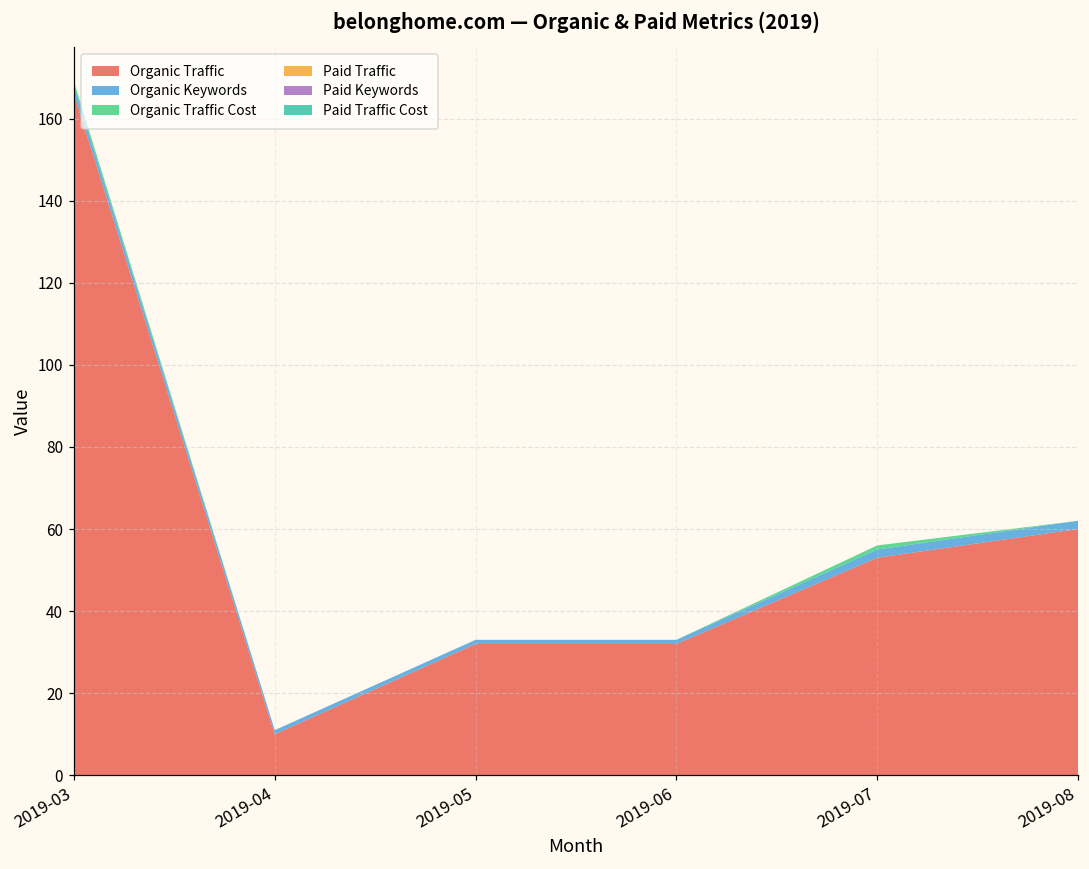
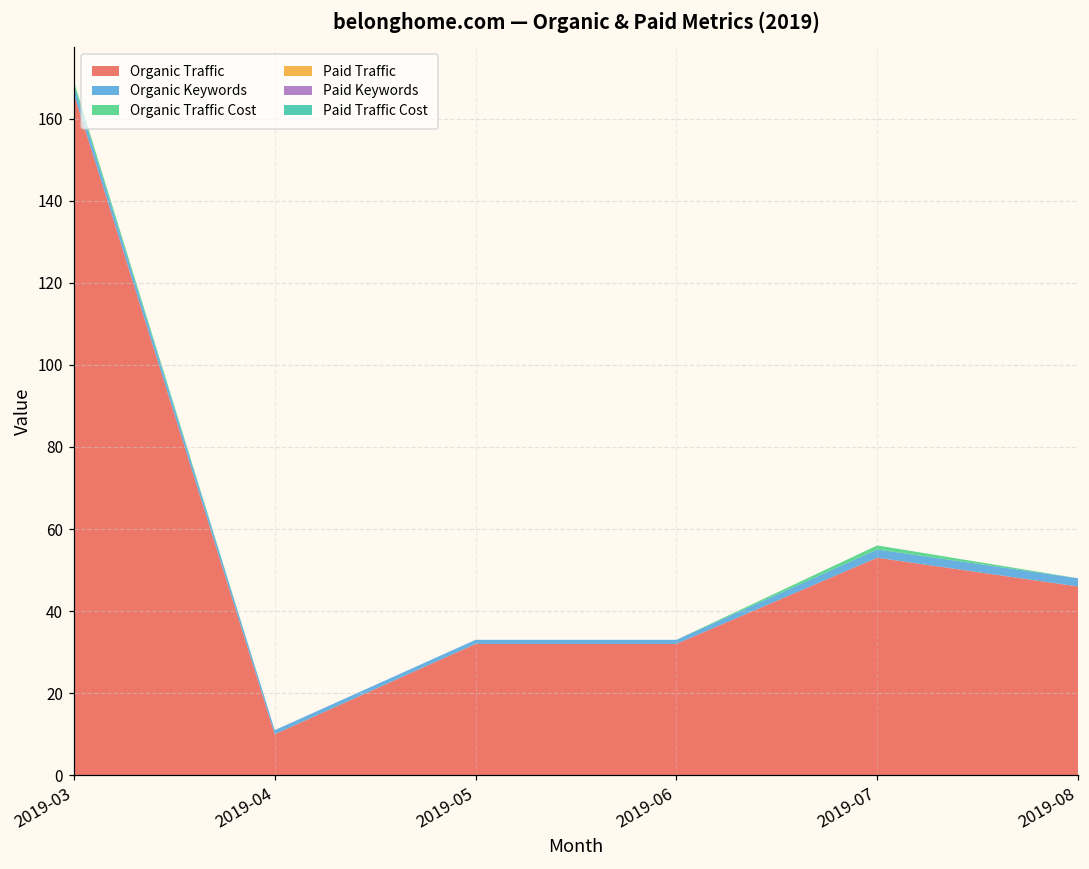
Organic Traffic, 2019-08: 60 -> 46
